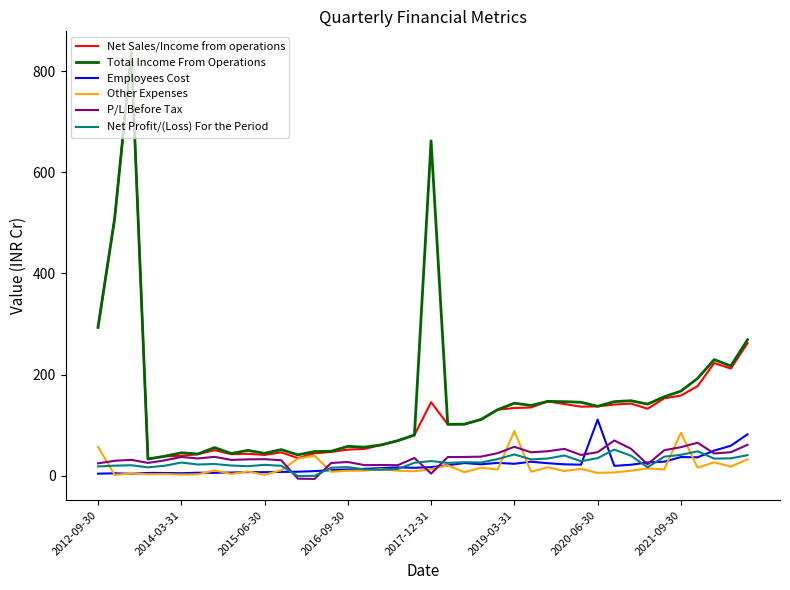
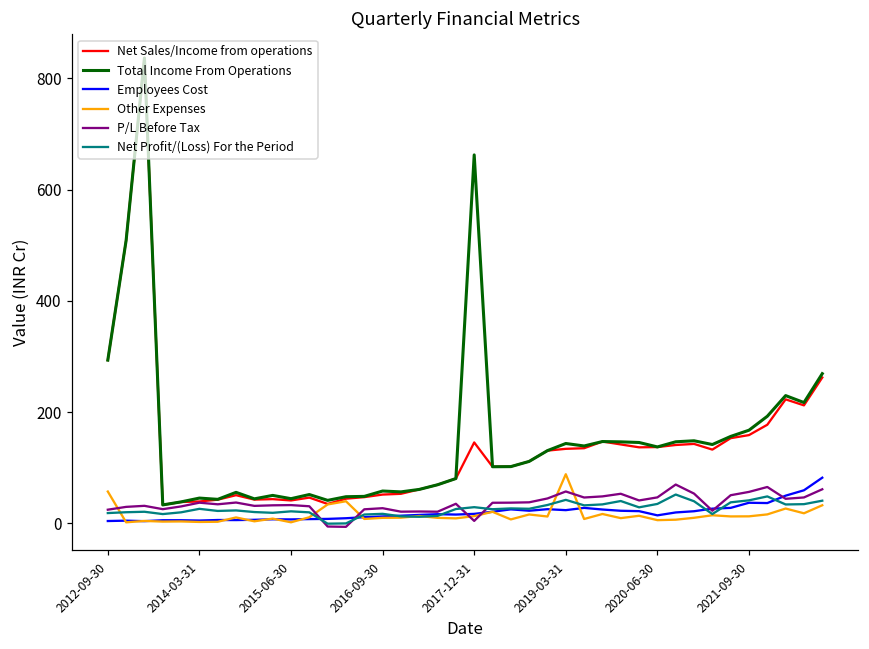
Employees Cost, 2020-06-30: 110 -> 10
Other Expenses, 2021-09-30: 90 -> 10
